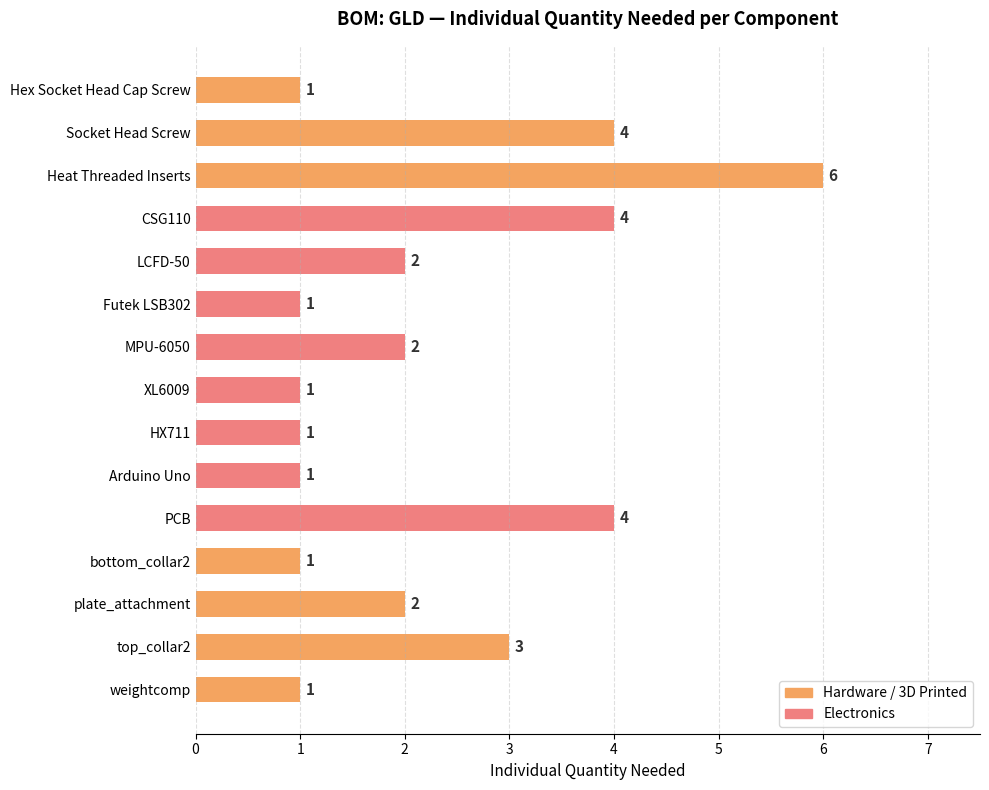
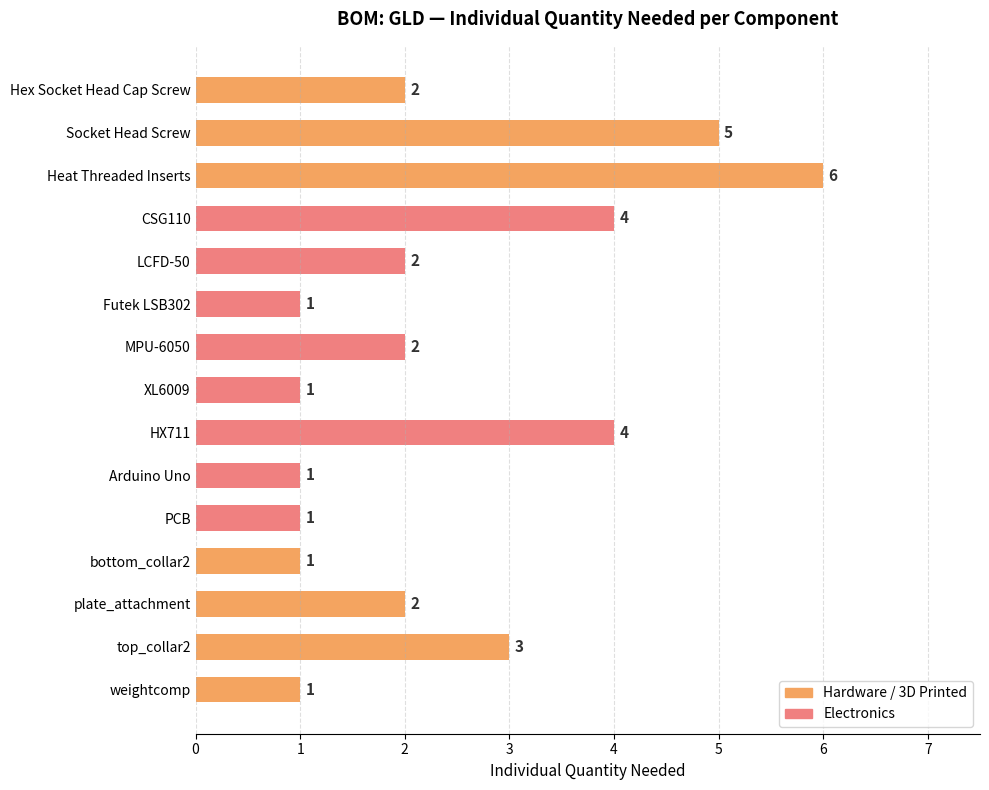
Hex Socket Head Cap Screw: 1 -> 2
Socket Head Screw: 4 -> 5
HX711: 1 -> 4
PCB: 4 -> 1
